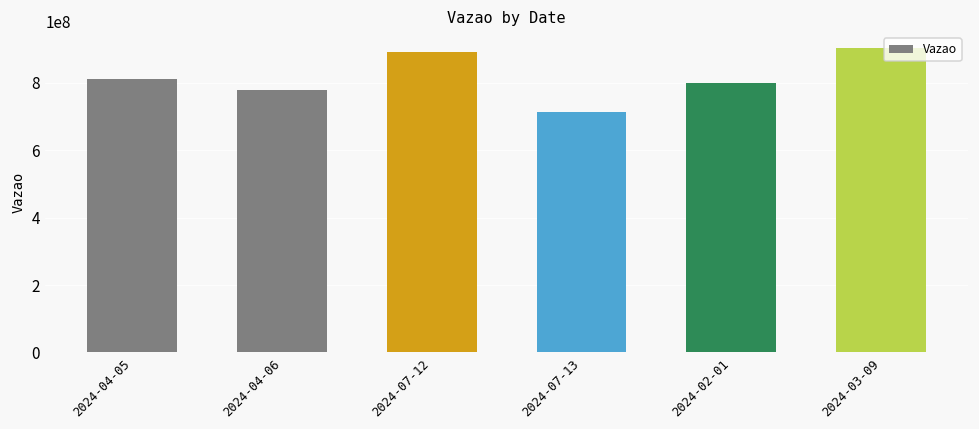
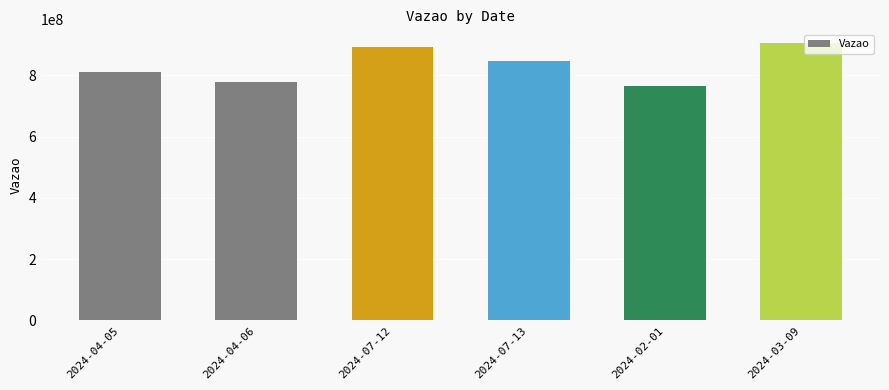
2024-07-13: 710000000 -> 850000000
2024-02-01: 800000000 -> 760000000
